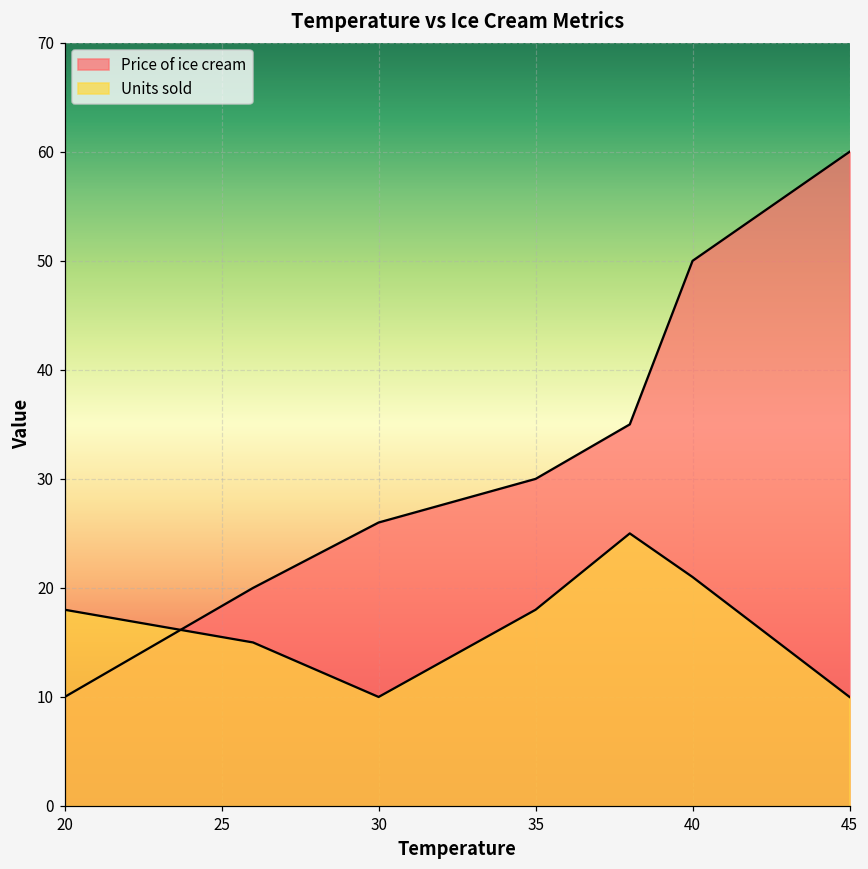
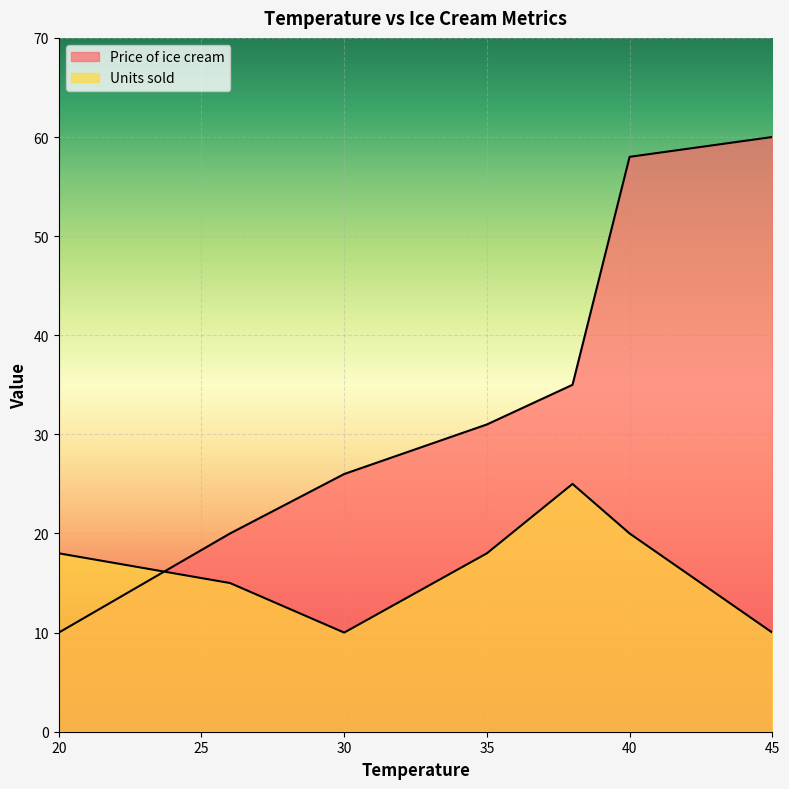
Price of ice cream, 35: 30 -> 31
Price of ice cream, 40: 50 -> 58
Units sold, 40: 21 -> 20
